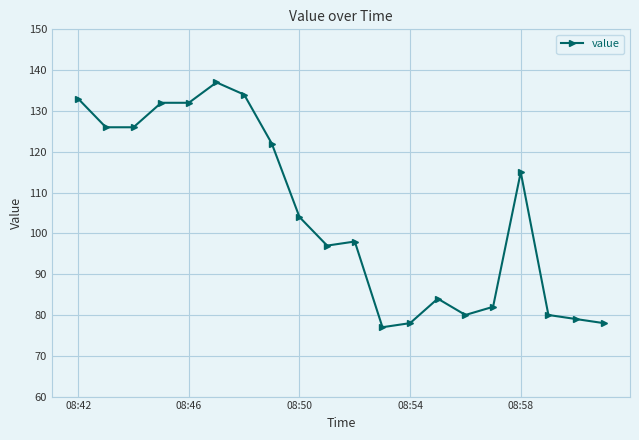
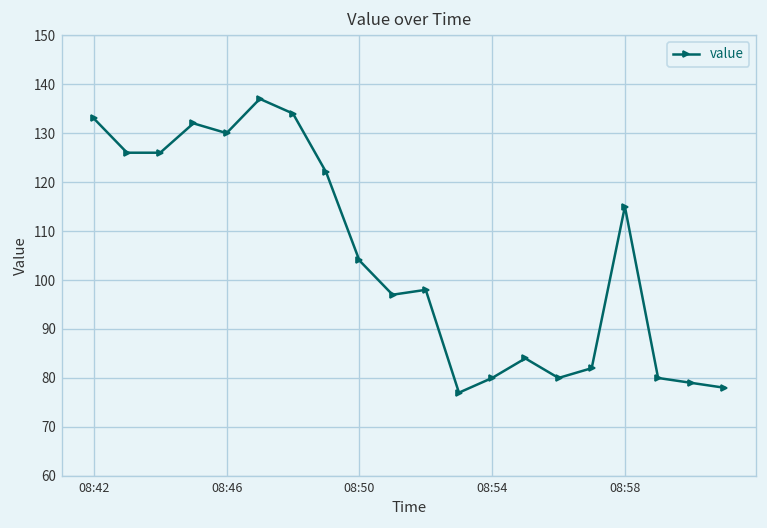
08:46: 132 -> 130
08:54: 78 -> 80
